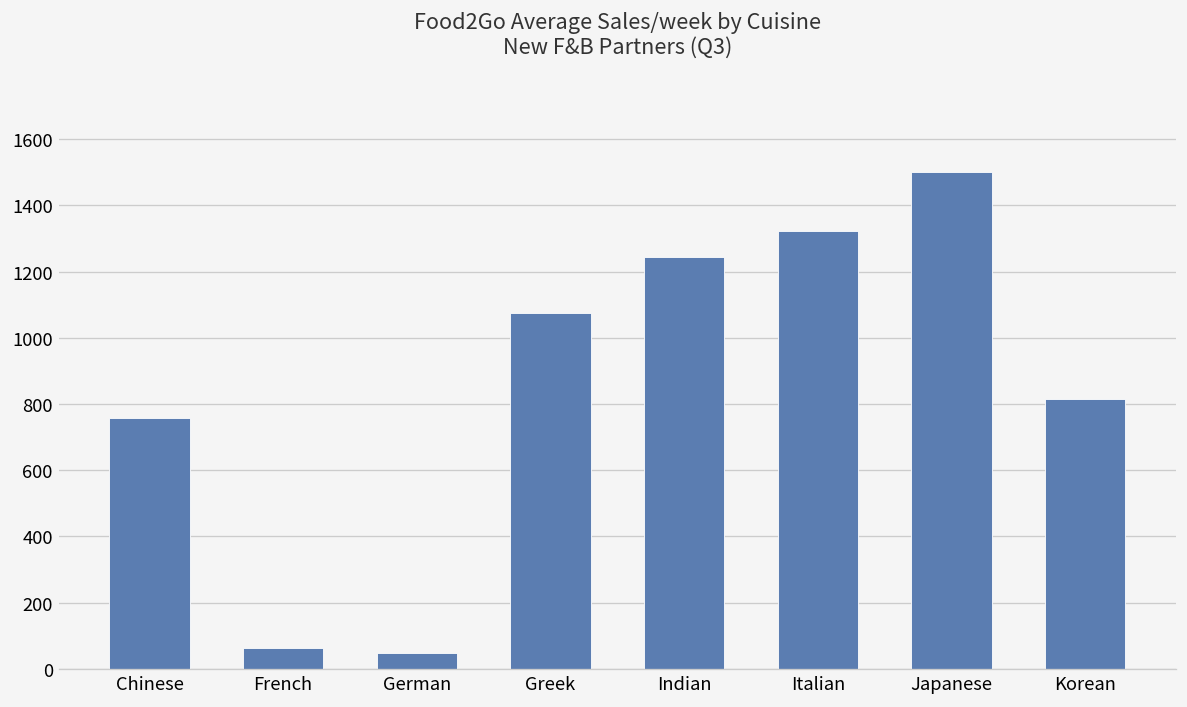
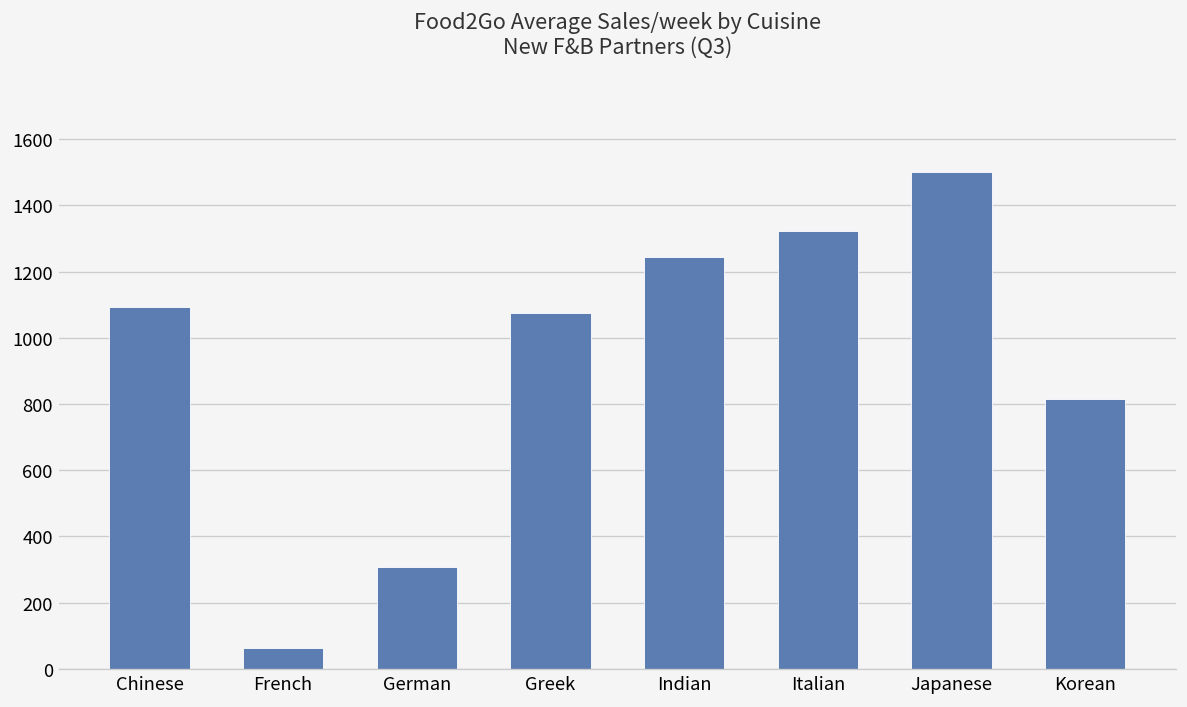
Chinese: 760 -> 1090
German: 50 -> 310
